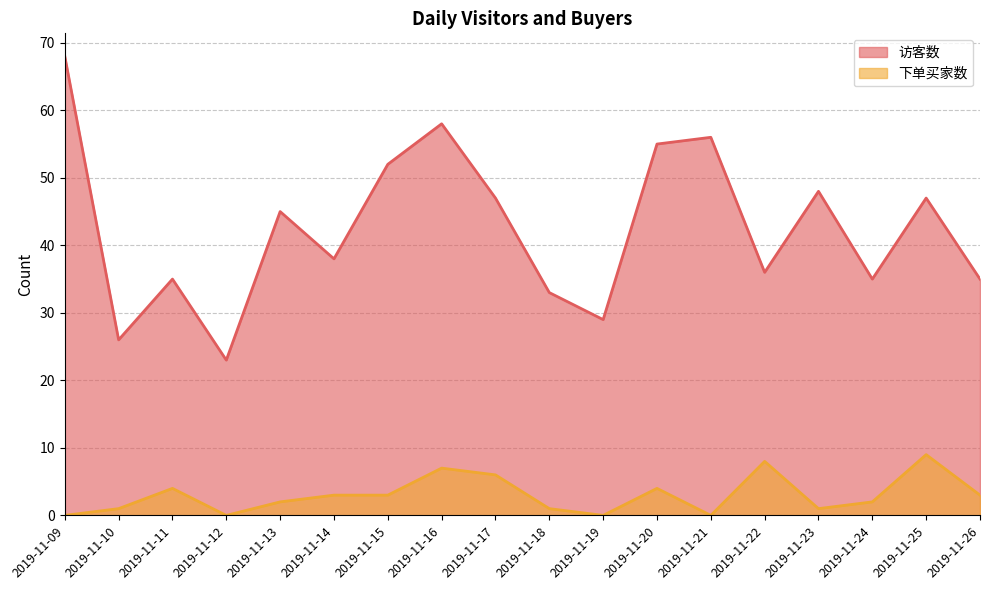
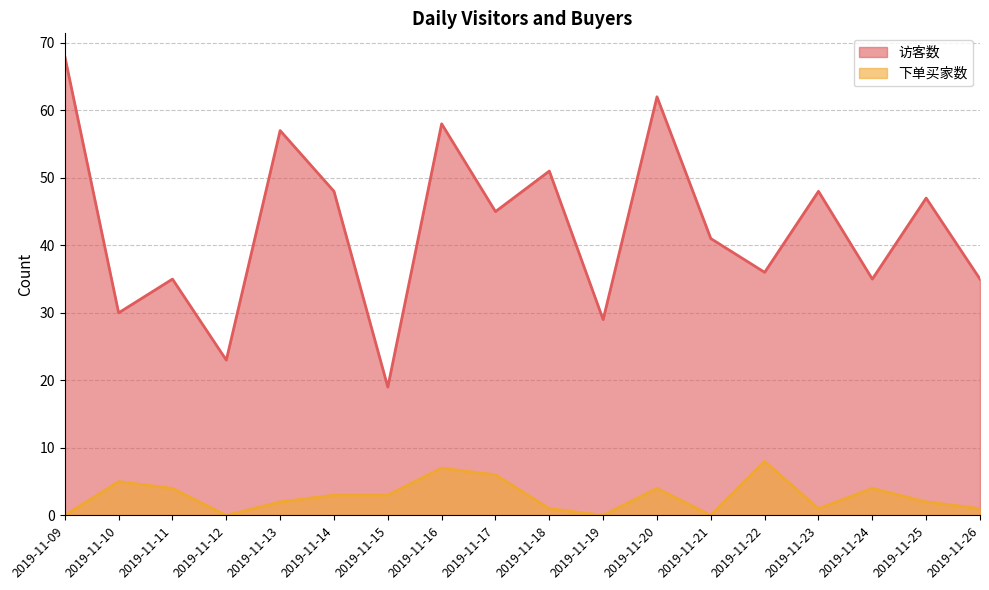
访客数, 2019-11-10: 26 -> 30
下单买家数, 2019-11-10: 1 -> 5
访客数, 2019-11-13: 45 -> 57
访客数, 2019-11-14: 38 -> 48
访客数, 2019-11-15: 52 -> 19
访客数, 2019-11-17: 47 -> 45
访客数, 2019-11-18: 33 -> 51
访客数, 2019-11-20: 55 -> 62
访客数, 2019-11-21: 56 -> 41
下单买家数, 2019-11-24: 2 -> 4
下单买家数, 2019-11-25: 9 -> 2
下单买家数, 2019-11-26: 3 -> 1
